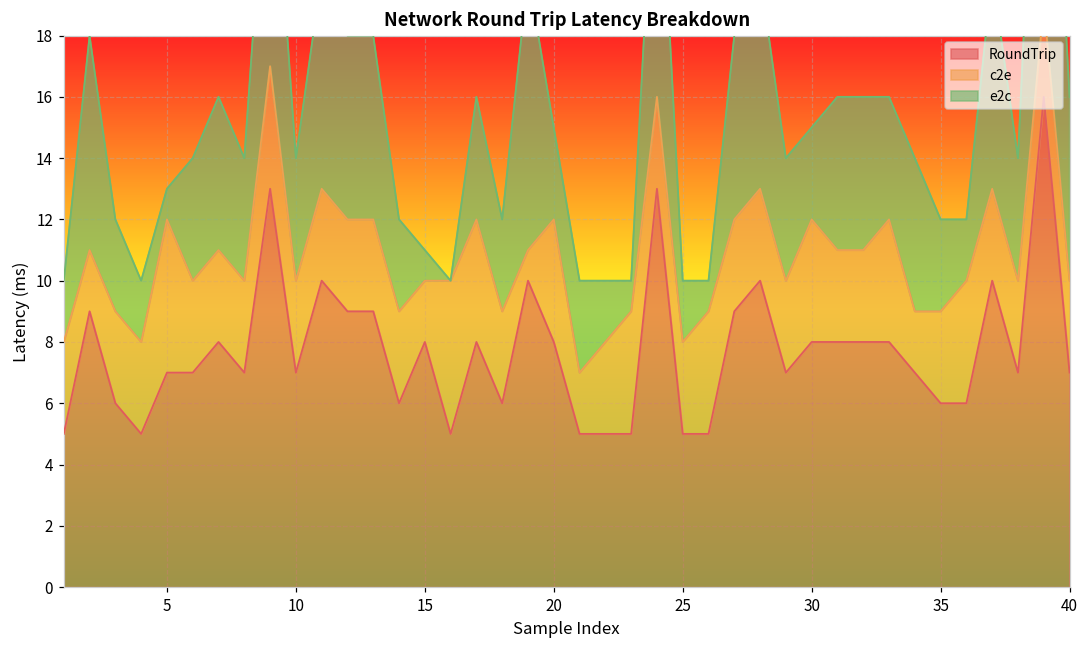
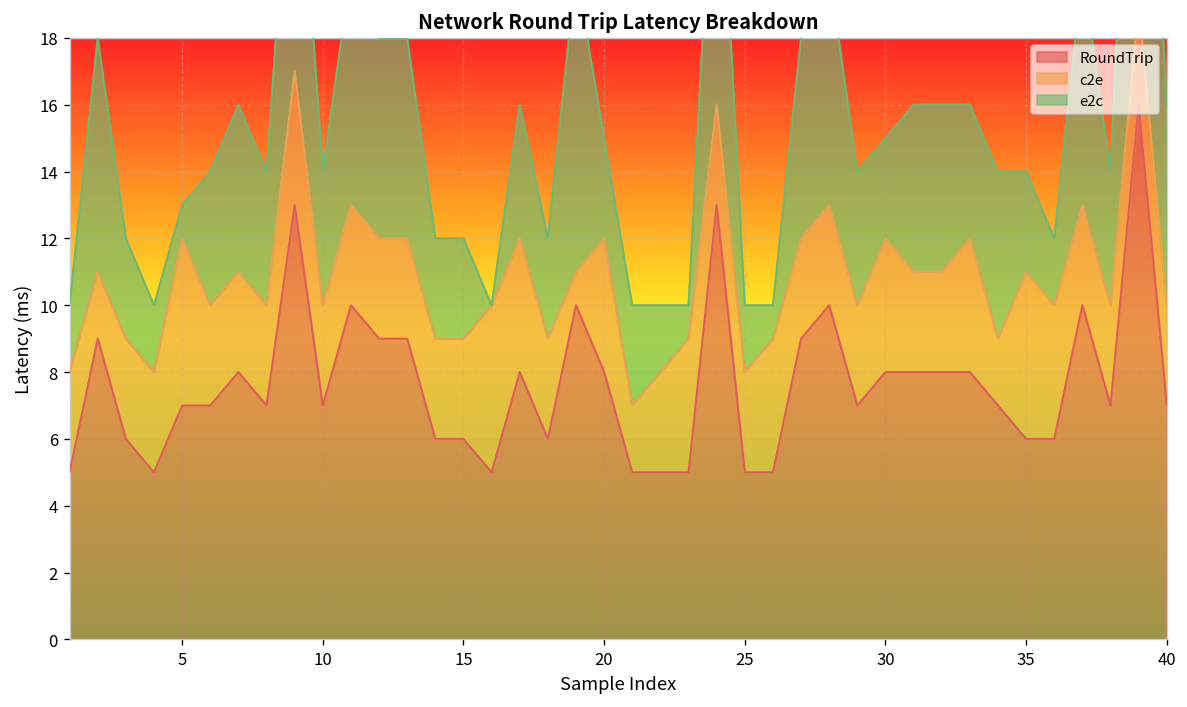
RoundTrip, 15: 8 -> 6
c2e, 15: 2 -> 3
e2c, 15: 1 -> 3
c2e, 35: 3 -> 5
